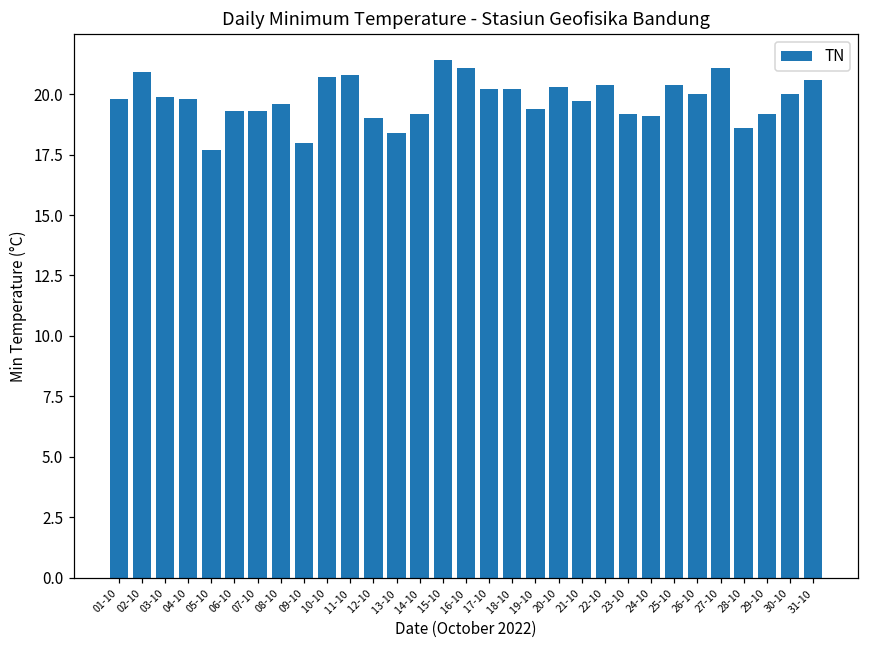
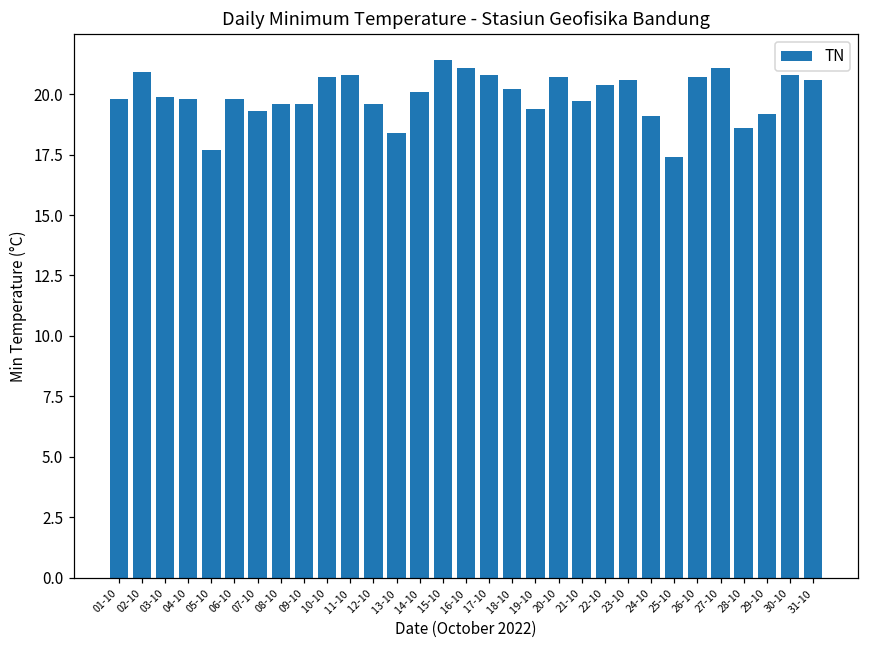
06-10: 19.3 -> 19.8
09-10: 18.0 -> 19.6
12-10: 19.0 -> 19.6
14-10: 19.2 -> 20.1
17-10: 20.2 -> 20.8
20-10: 20.3 -> 20.7
23-10: 19.2 -> 20.6
25-10: 20.4 -> 17.4
26-10: 20.0 -> 20.7
30-10: 20.0 -> 20.8
